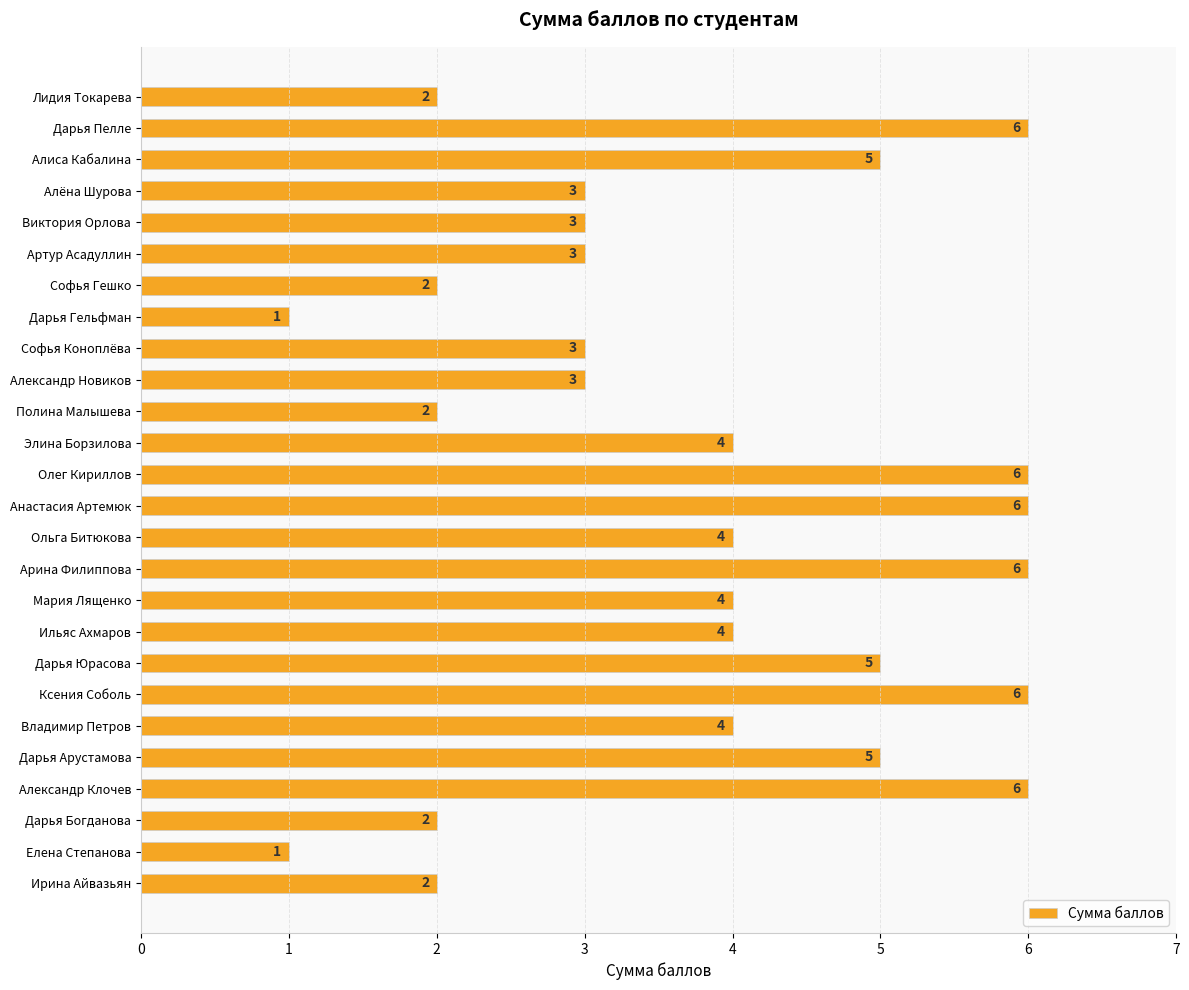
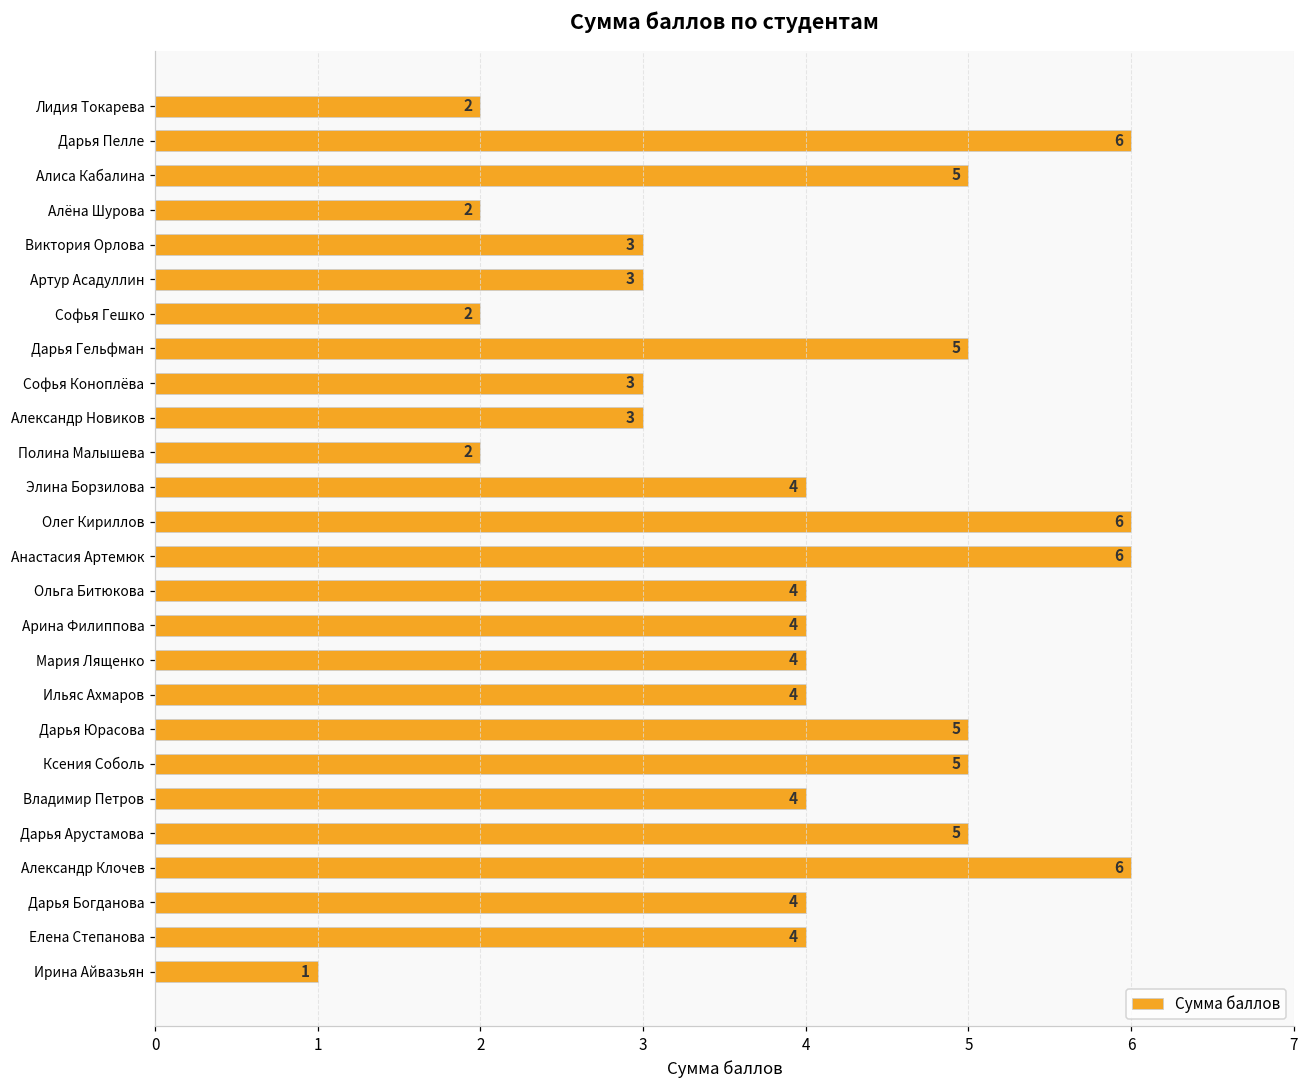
Алёна Шурова: 3 -> 2
Дарья Гельфман: 1 -> 5
Арина Филиппова: 6 -> 4
Ксения Соболь: 6 -> 5
Дарья Богданова: 2 -> 4
Елена Степанова: 1 -> 4
Ирина Айвазьян: 2 -> 1
